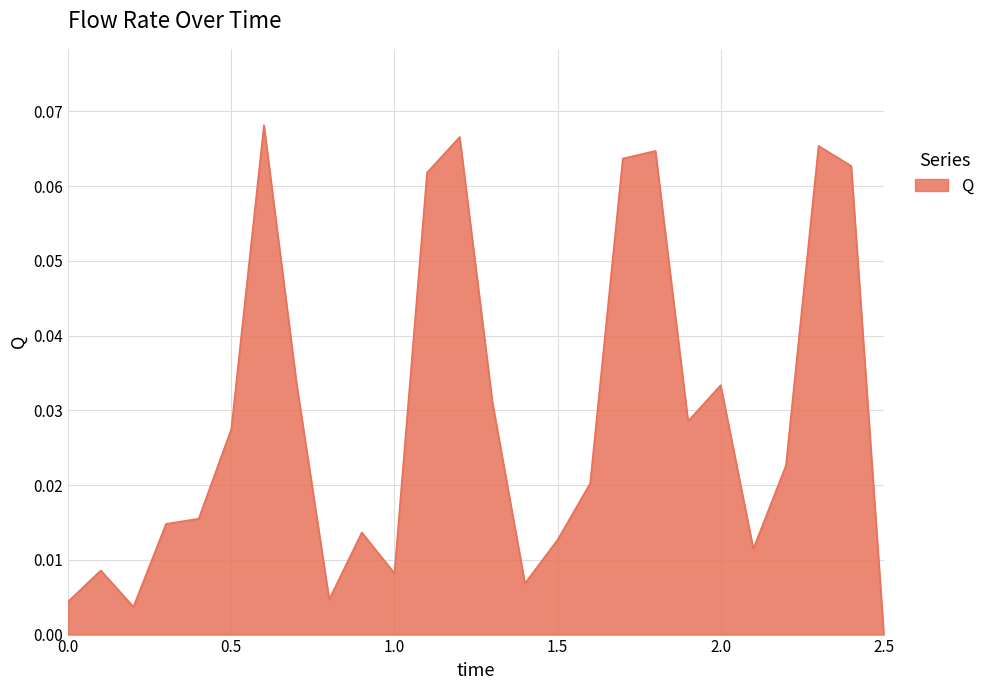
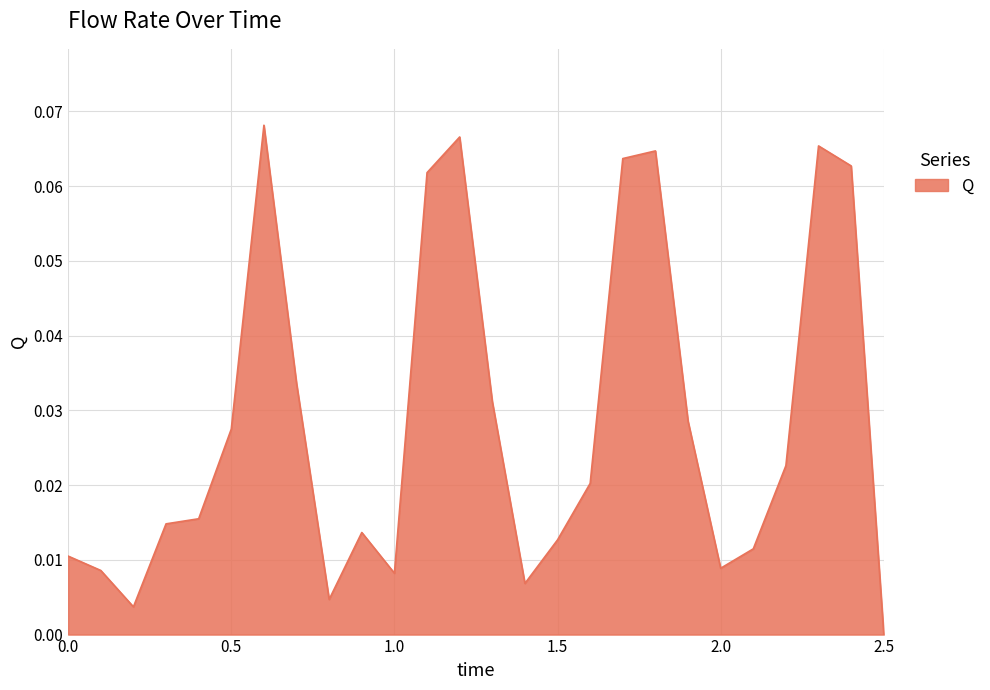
0.0: 0.004 -> 0.010
2.0: 0.033 -> 0.009
